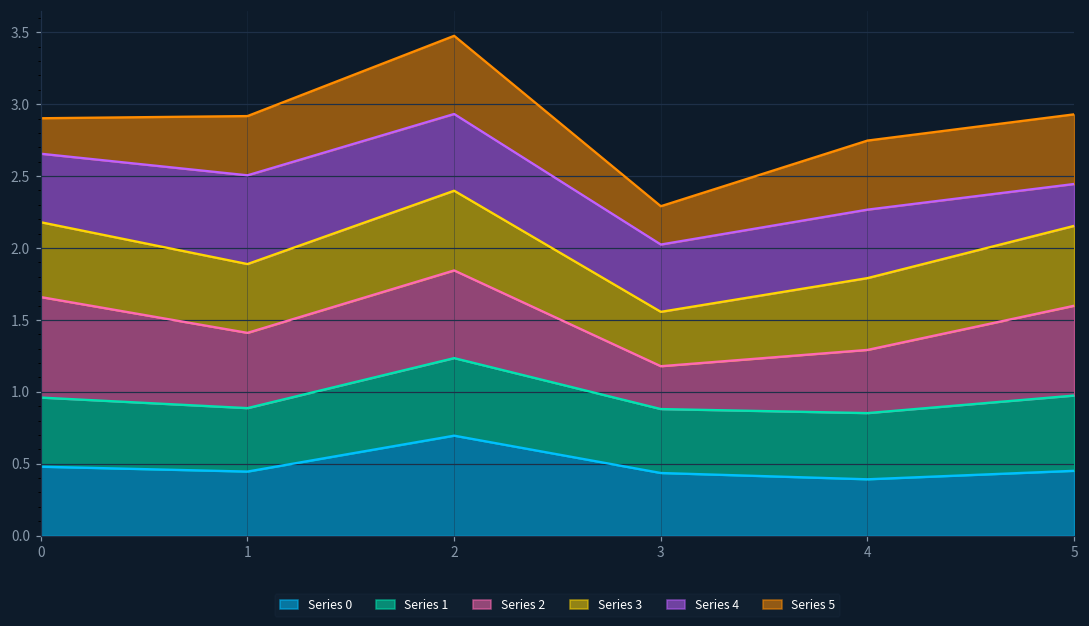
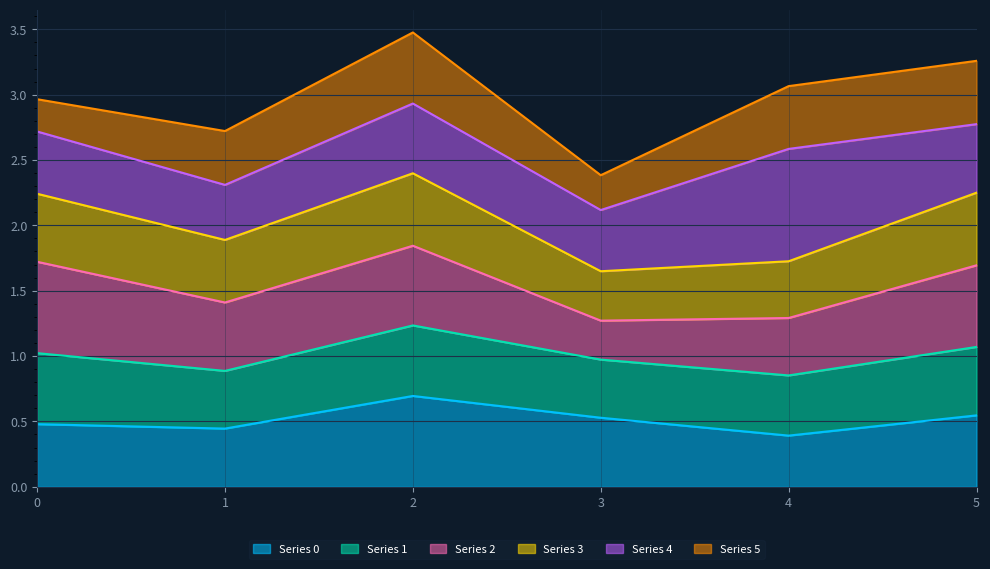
Series 1, 0: 0.48 -> 0.54
Series 4, 1: 0.62 -> 0.42
Series 0, 3: 0.44 -> 0.53
Series 3, 4: 0.50 -> 0.43
Series 4, 4: 0.48 -> 0.86
Series 0, 5: 0.45 -> 0.55
Series 4, 5: 0.29 -> 0.52
